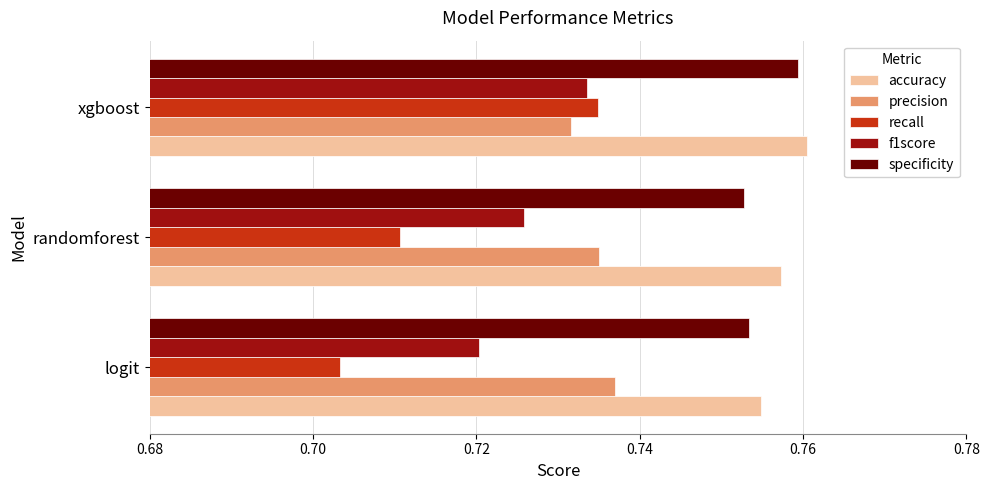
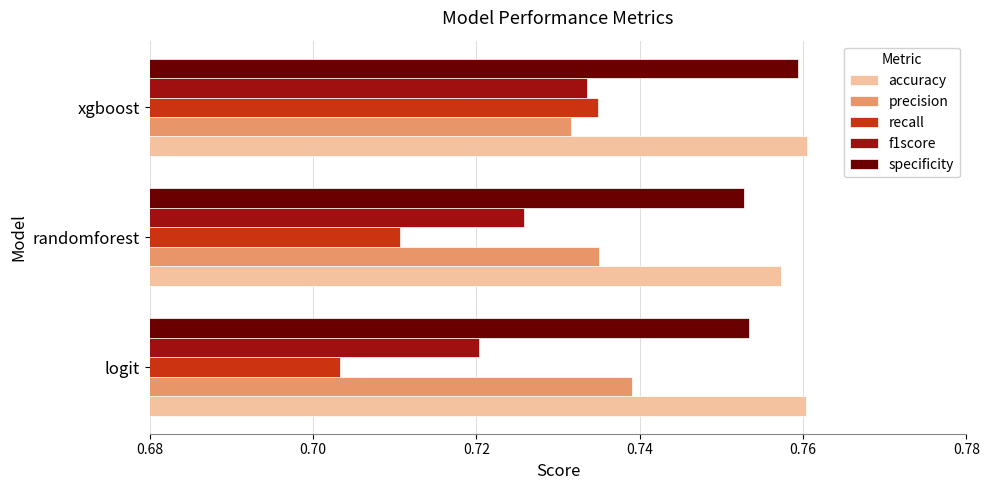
precision, logit: 0.737 -> 0.739
accuracy, logit: 0.755 -> 0.760
